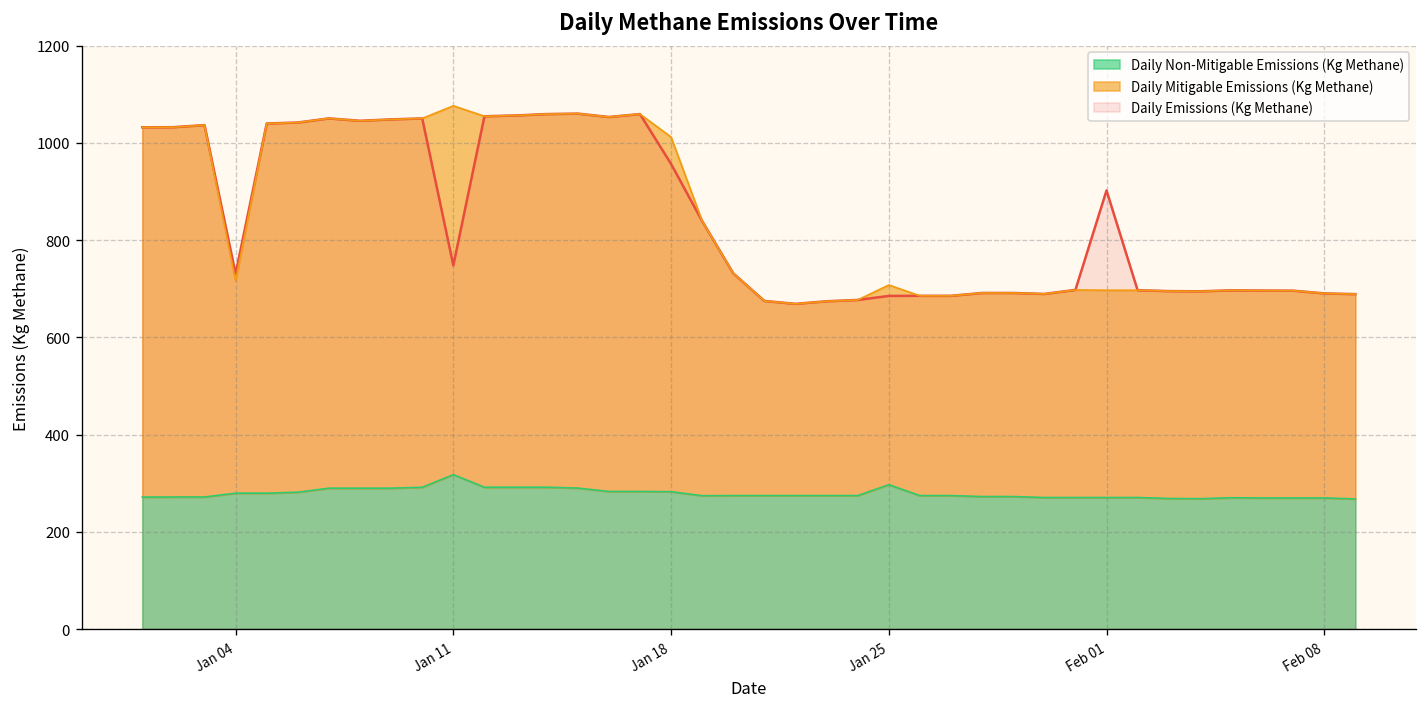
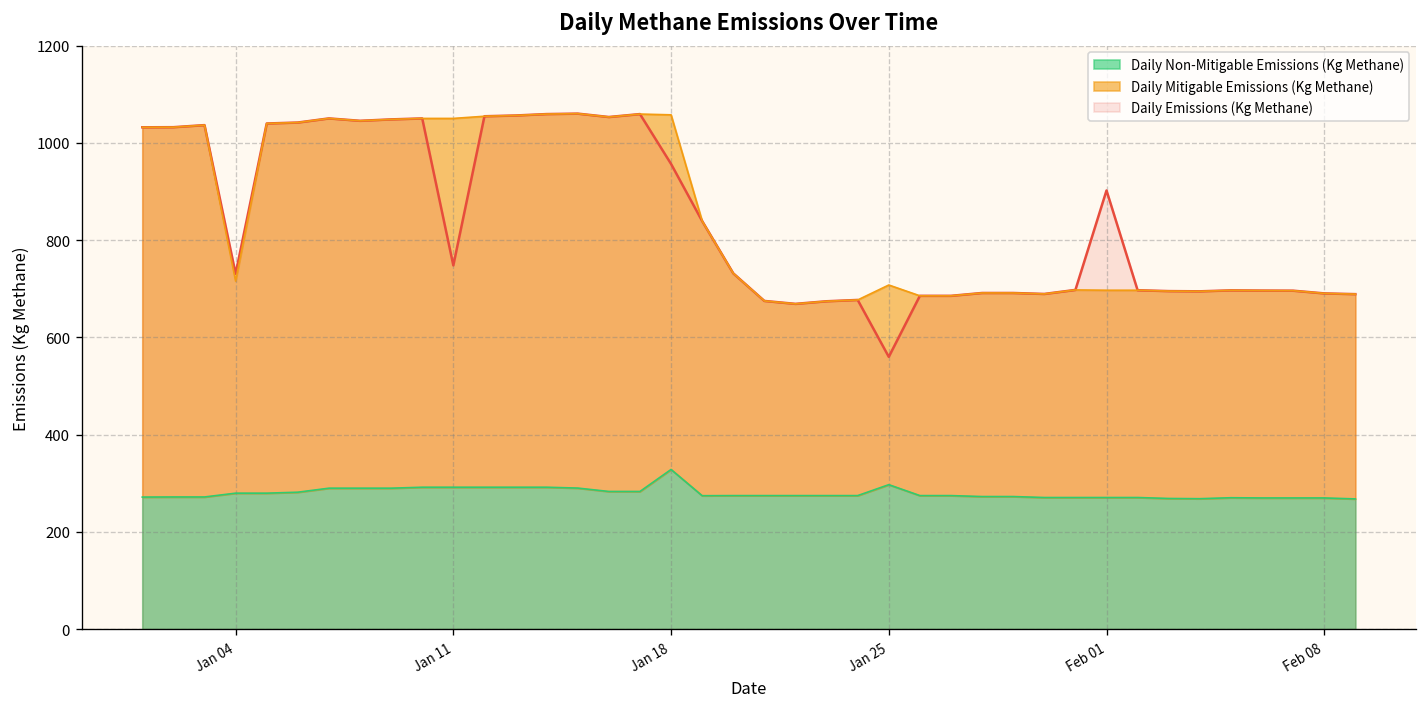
Daily Non-Mitigable Emissions (Kg Methane), Jan 11: 320 -> 290
Daily Non-Mitigable Emissions (Kg Methane), Jan 18: 280 -> 330
Daily Emissions (Kg Methane), Jan 25: 690 -> 560
